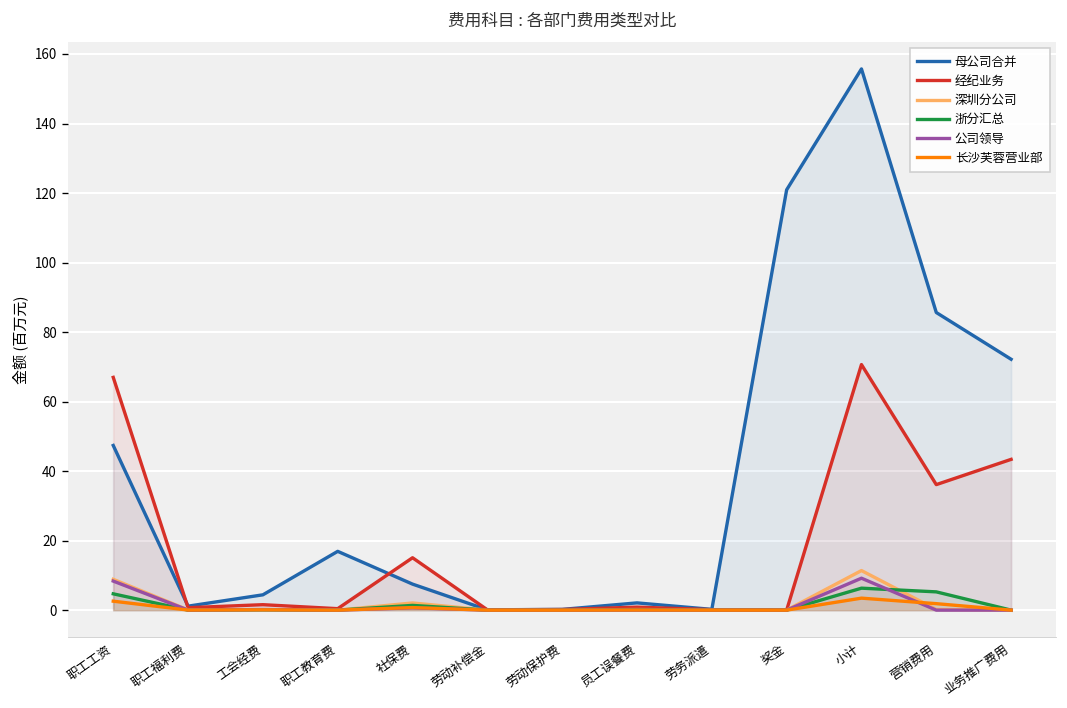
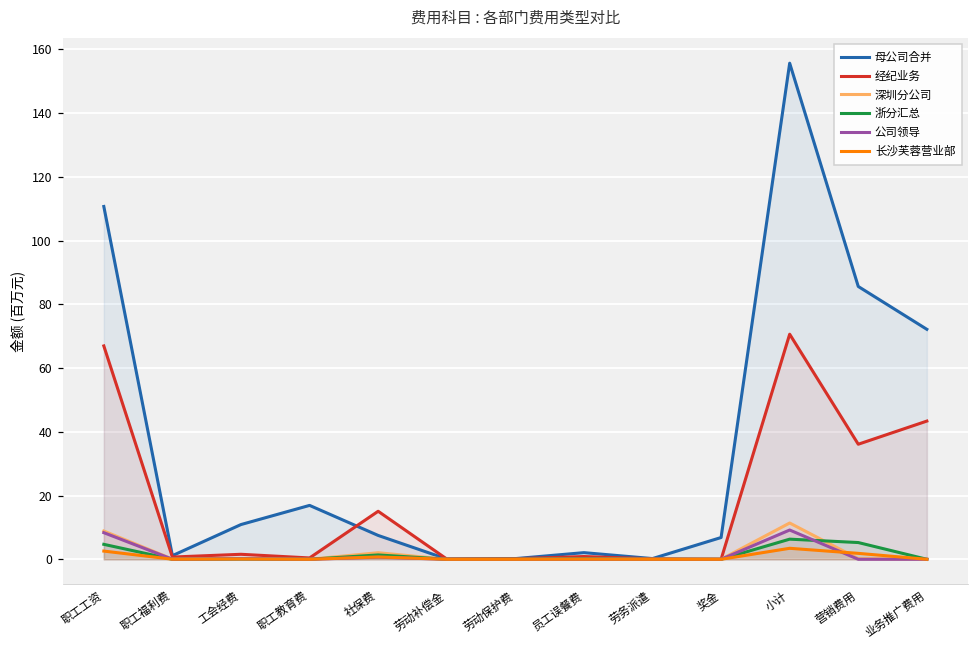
母公司合并, 职工工资: 47 -> 111
母公司合并, 工会经费: 4 -> 11
母公司合并, 奖金: 121 -> 7
